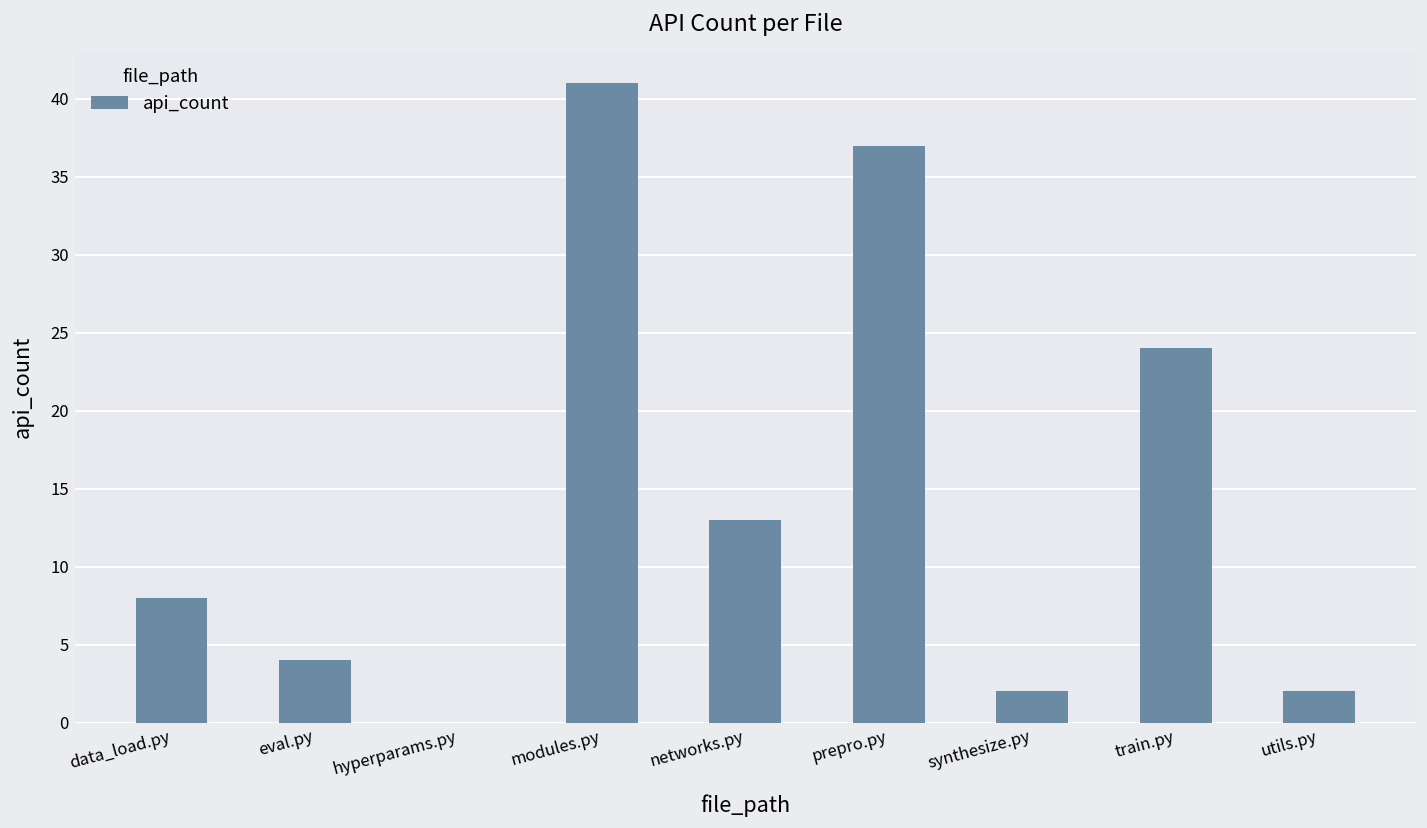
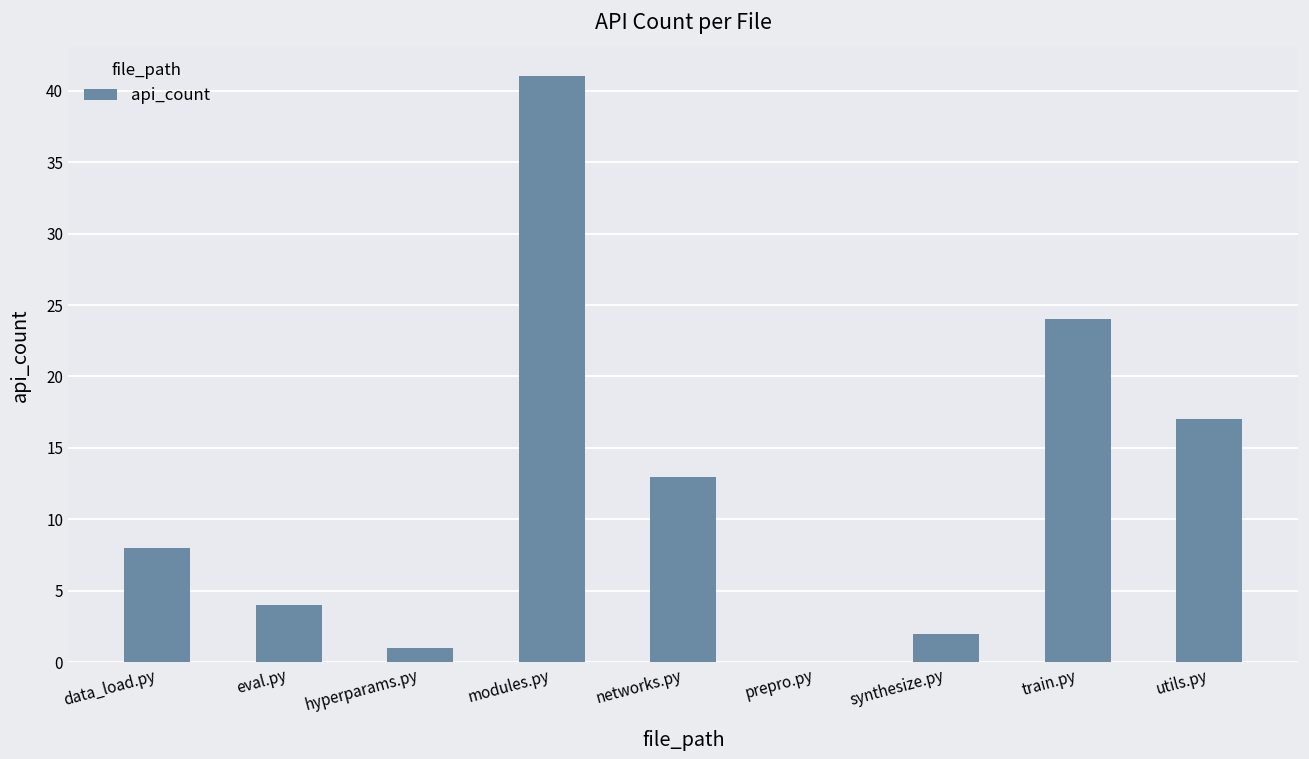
hyperparams.py: 0 -> 1
prepro.py: 37 -> 0
utils.py: 2 -> 17
